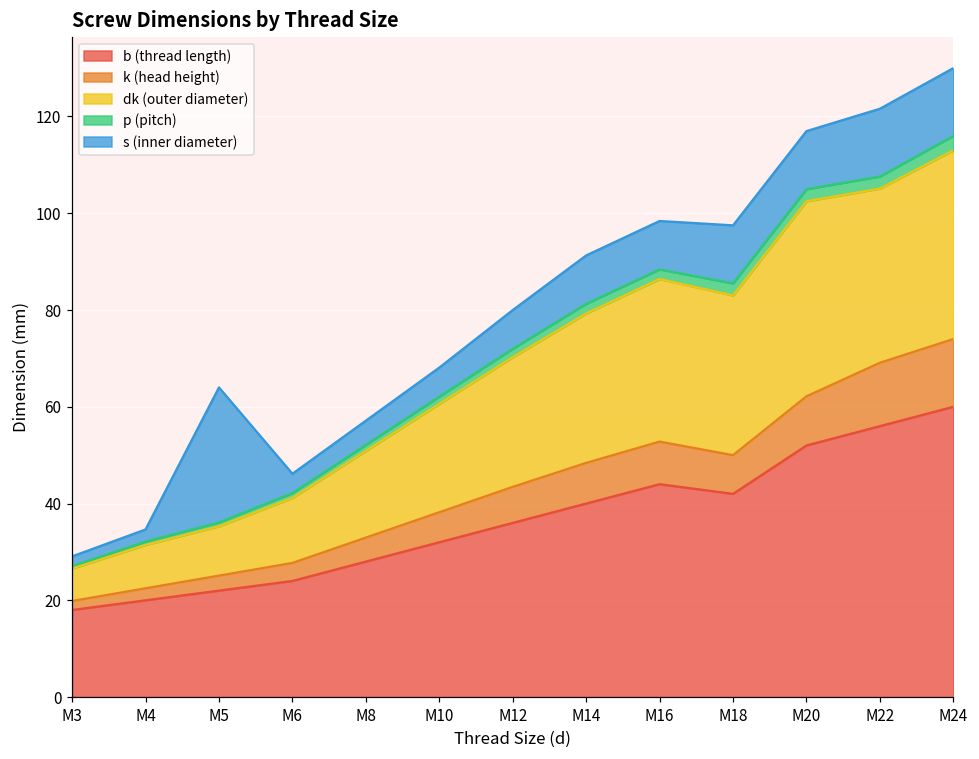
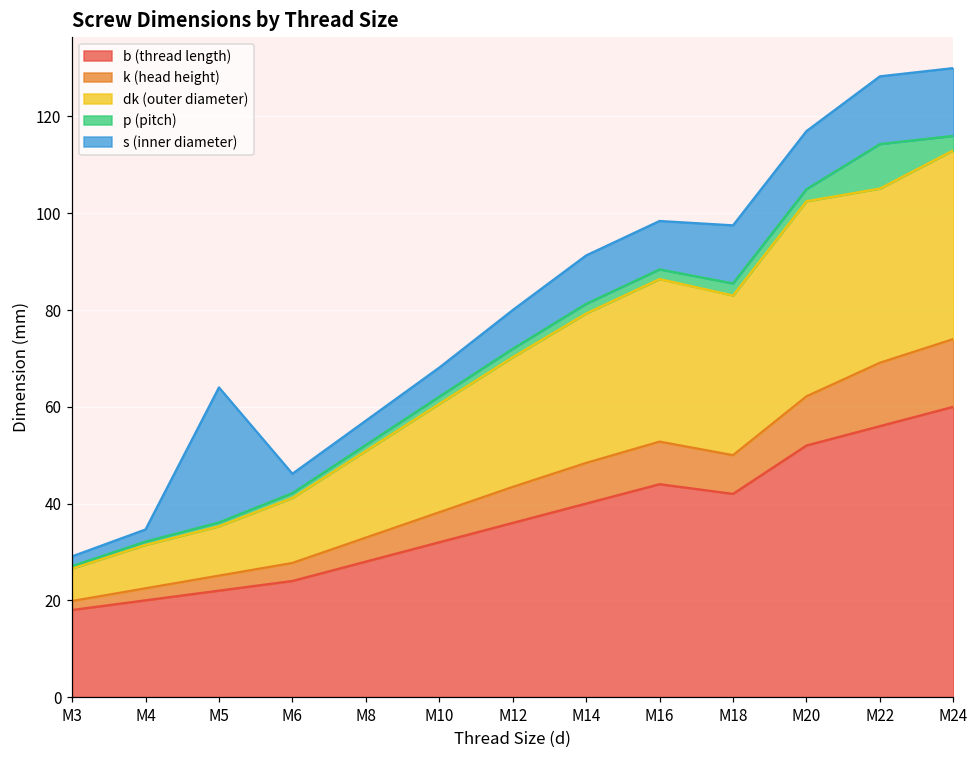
p (pitch), M22: 3 -> 9
